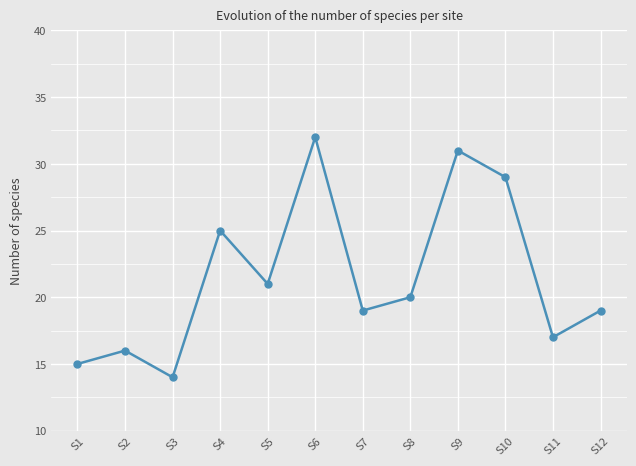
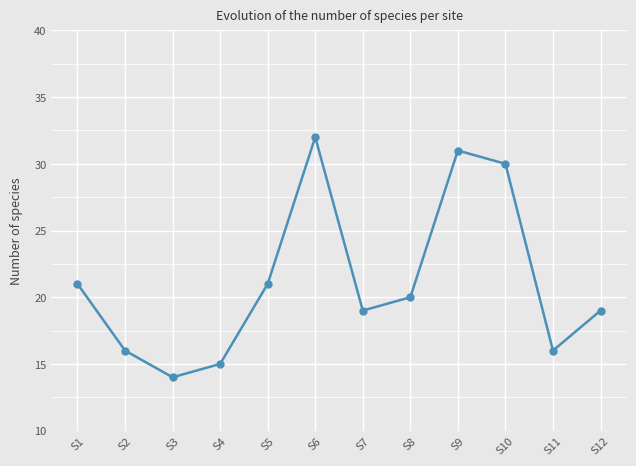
S1: 15 -> 21
S4: 25 -> 15
S10: 29 -> 30
S11: 17 -> 16
